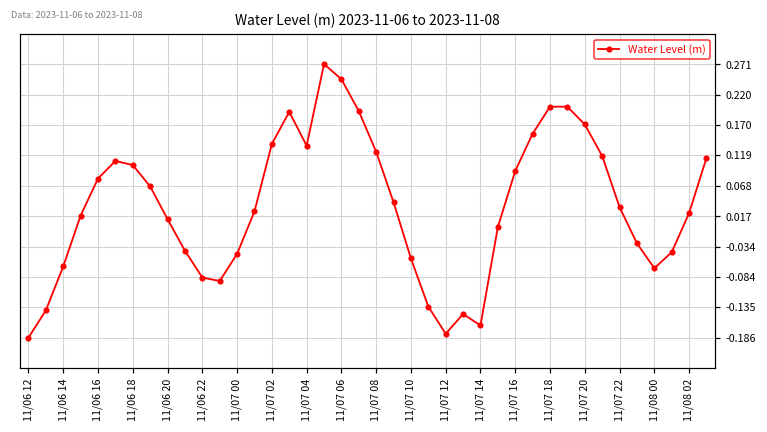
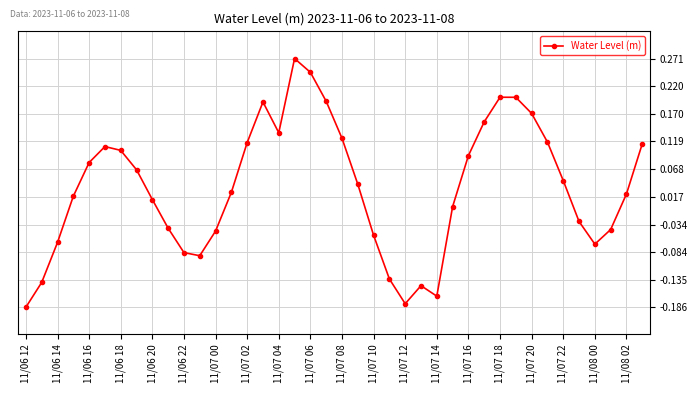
11/07 02: 0.14 -> 0.12
11/07 22: 0.03 -> 0.05
